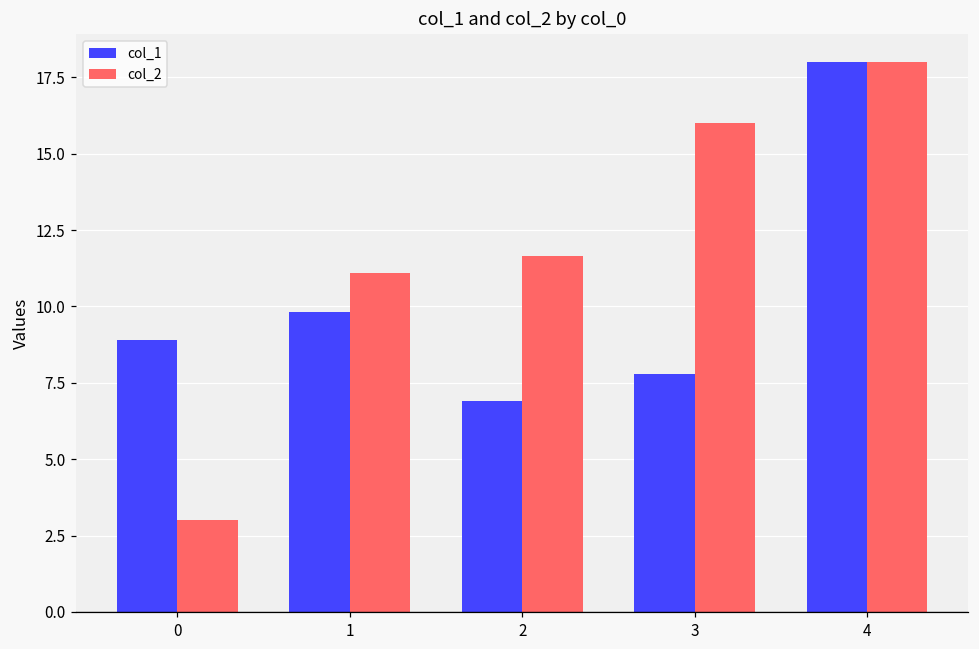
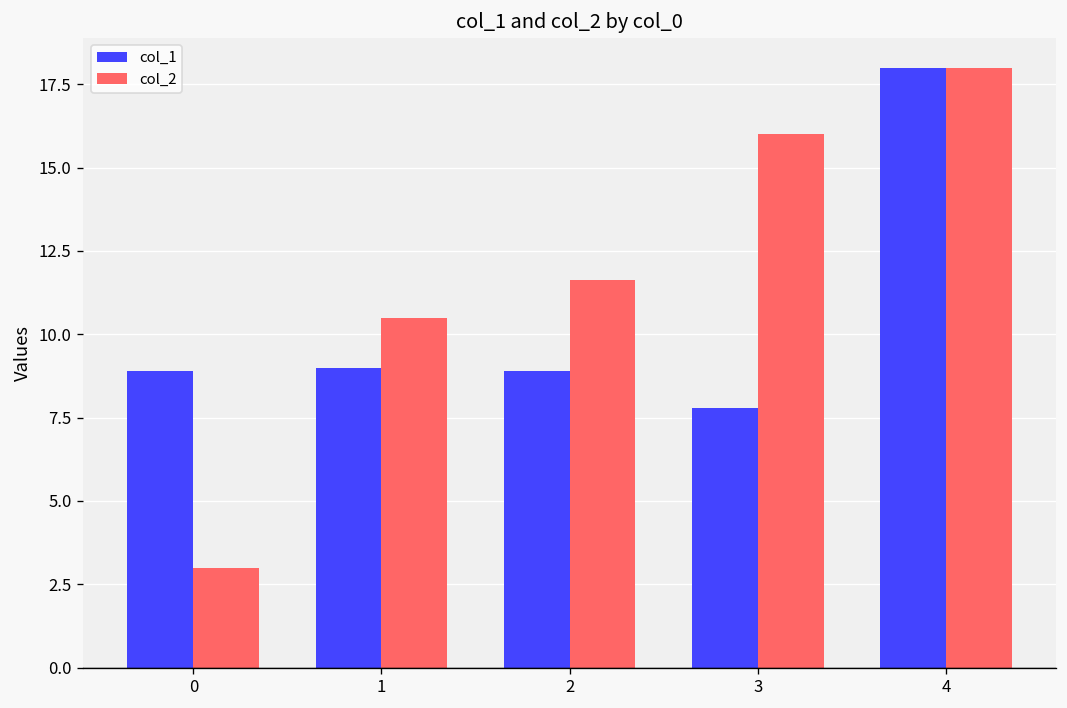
col_1, 1: 9.8 -> 9.0
col_2, 1: 11.1 -> 10.5
col_1, 2: 6.9 -> 8.9
